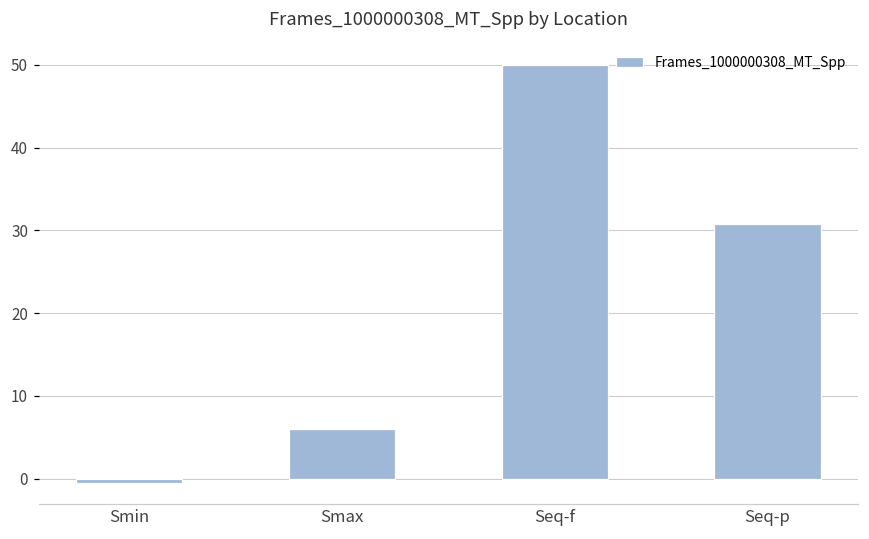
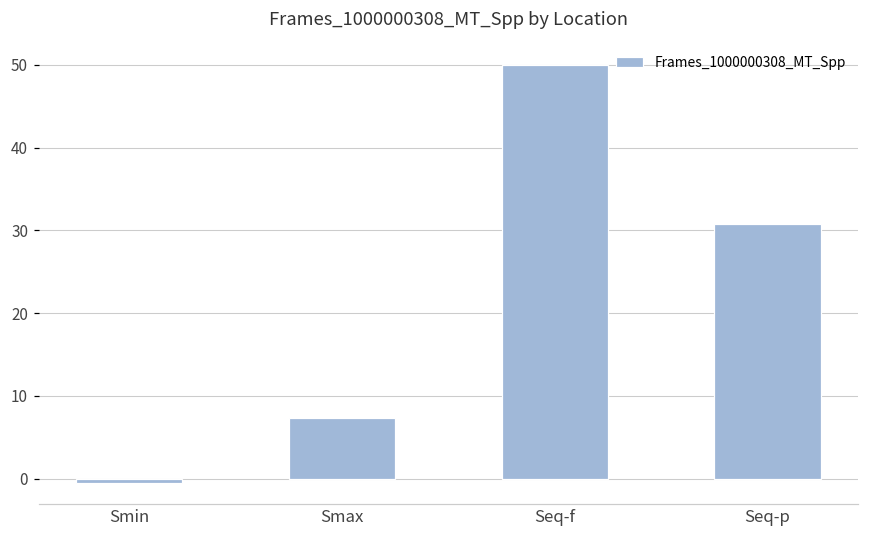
Smax: 6 -> 7
